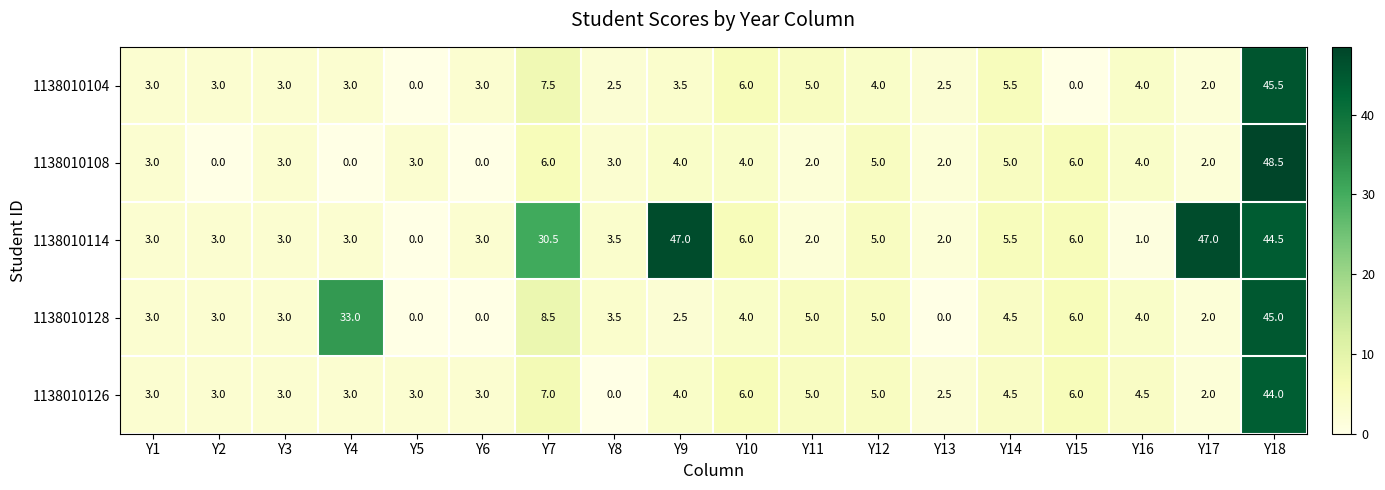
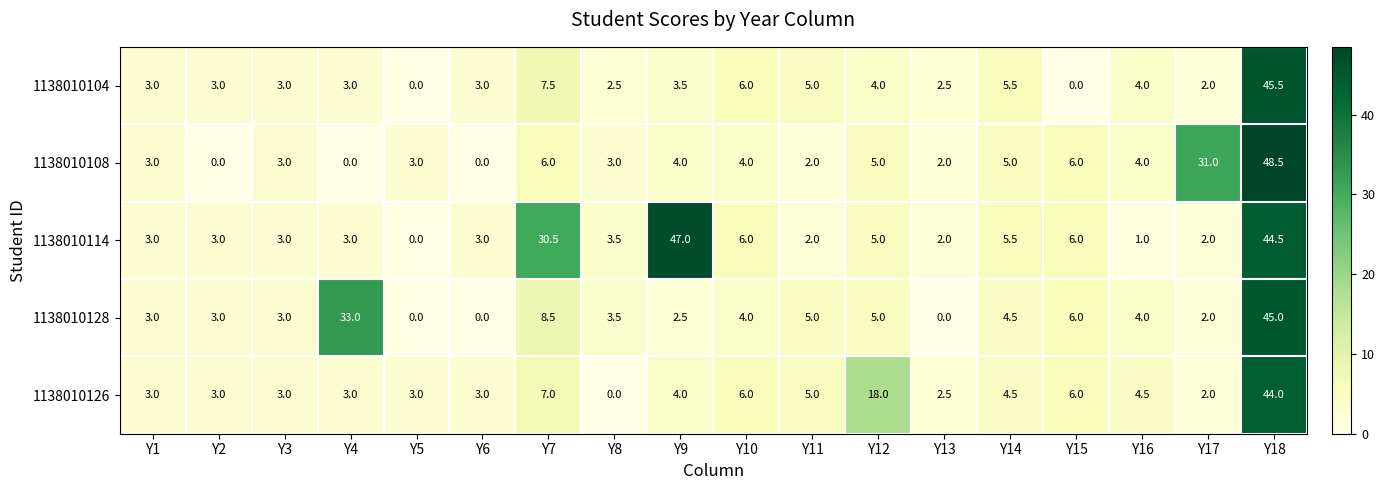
1138010108, Y17: 2.0 -> 31.0
1138010114, Y17: 47.0 -> 2.0
1138010126, Y12: 5.0 -> 18.0
